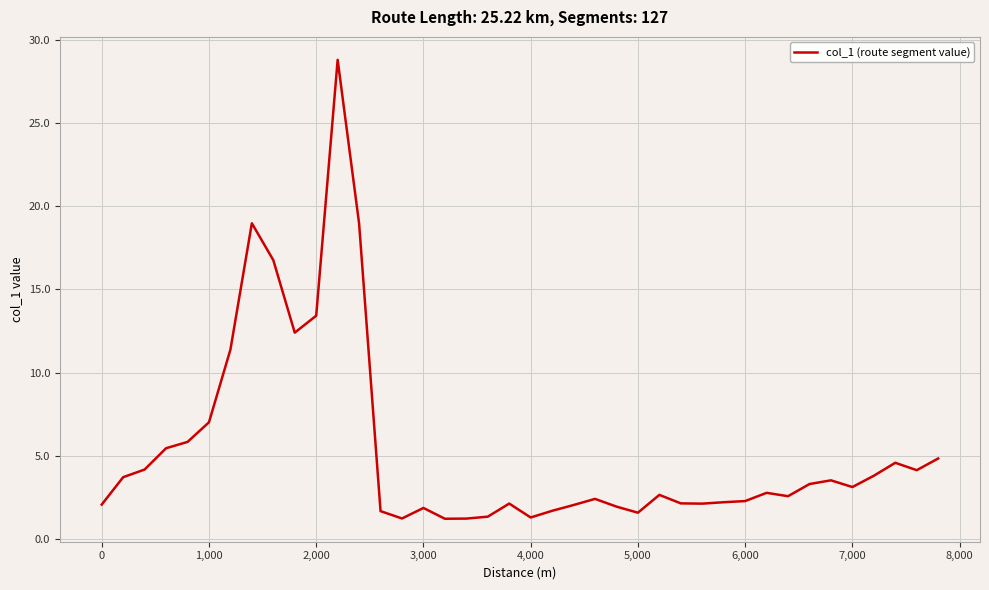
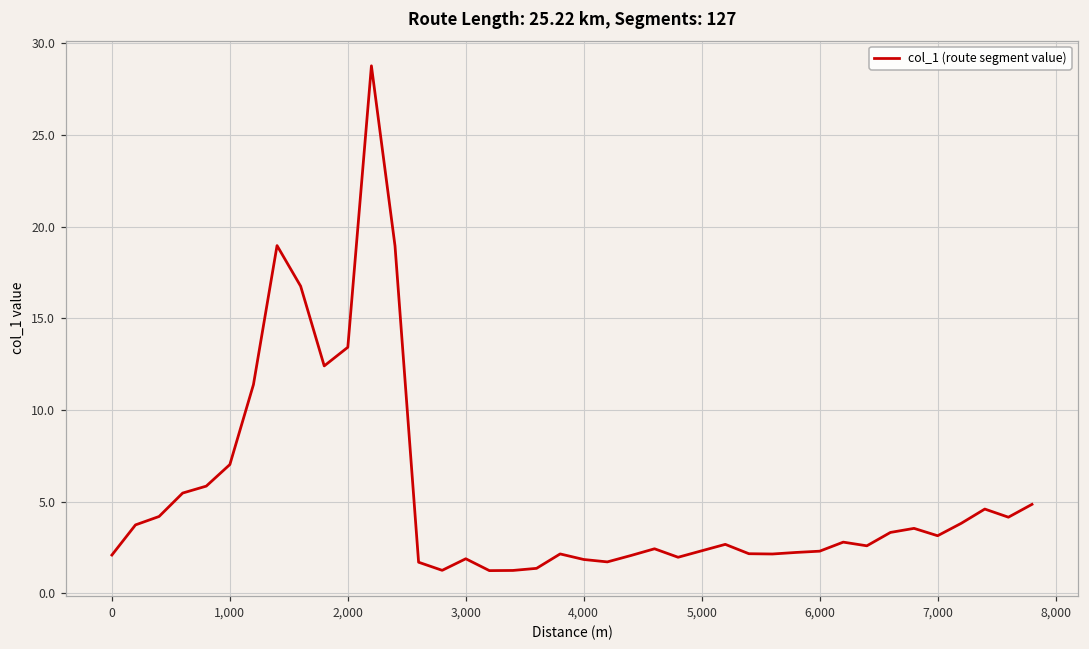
4,000: 1.3 -> 1.8
5,000: 1.6 -> 2.3
